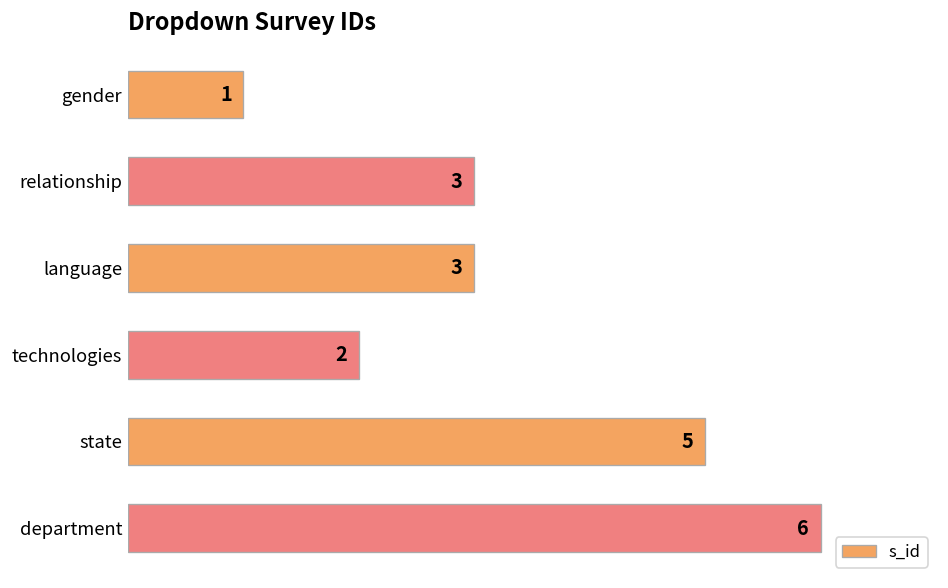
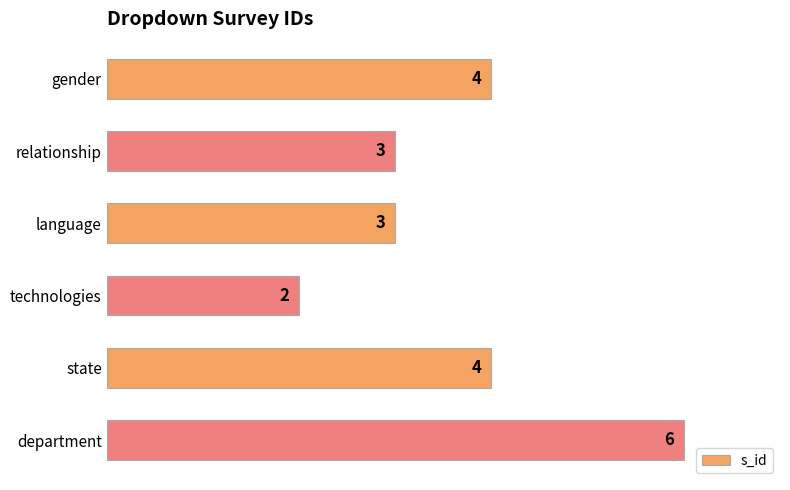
gender: 1 -> 4
state: 5 -> 4
